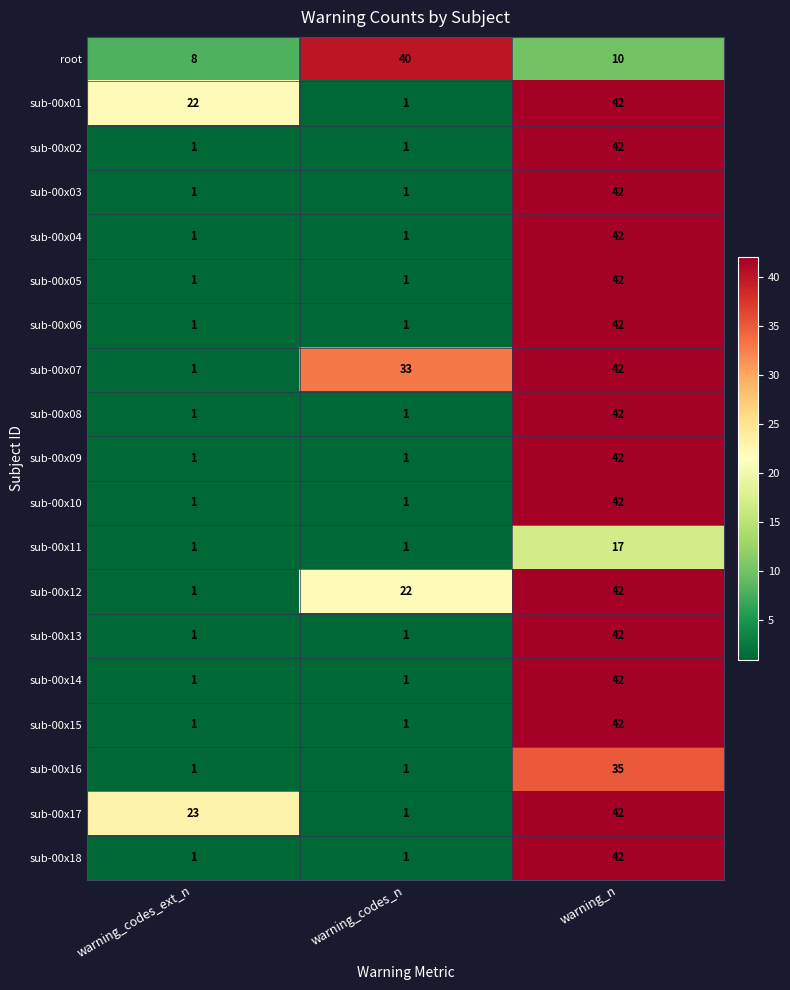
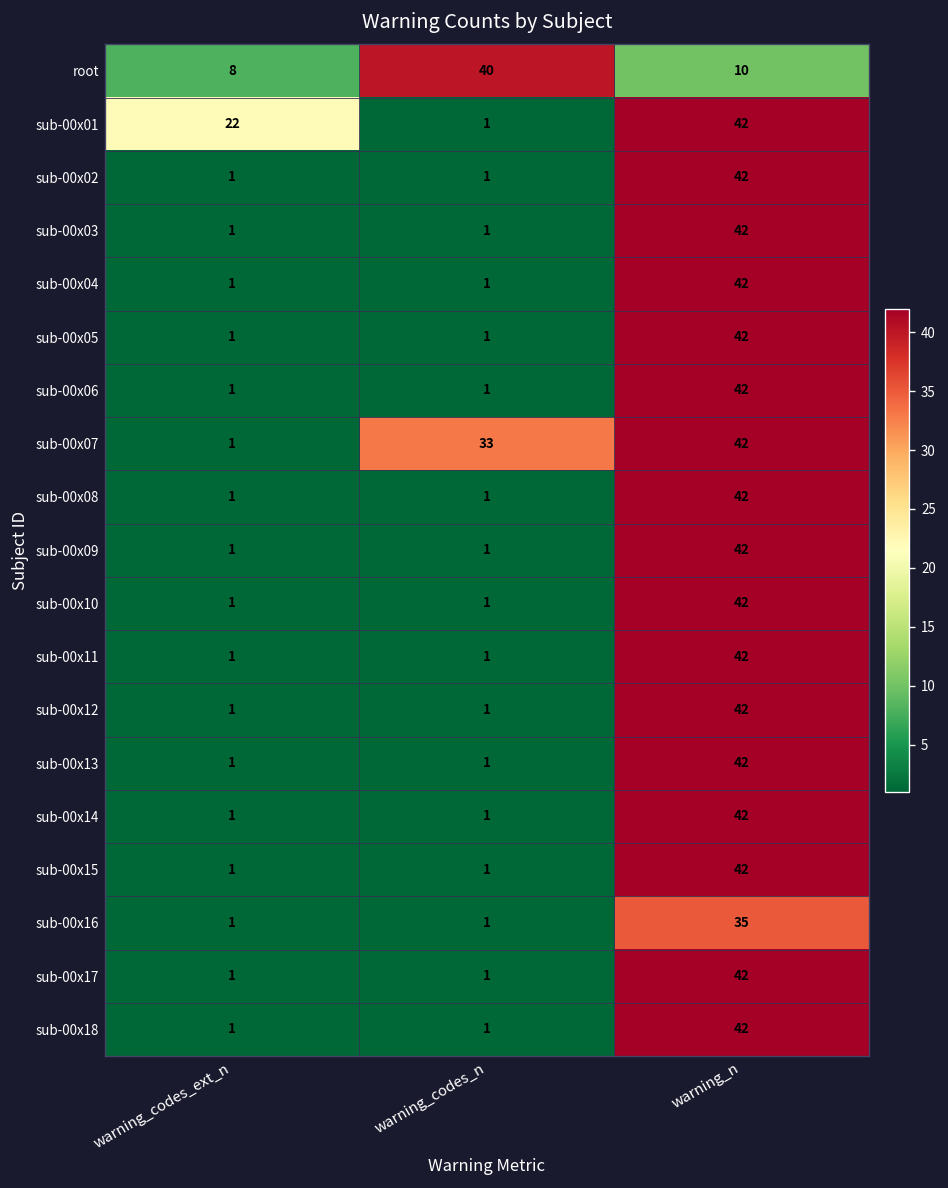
sub-00x11, warning_n: 17 -> 42
sub-00x12, warning_codes_n: 22 -> 1
sub-00x17, warning_codes_ext_n: 23 -> 1
